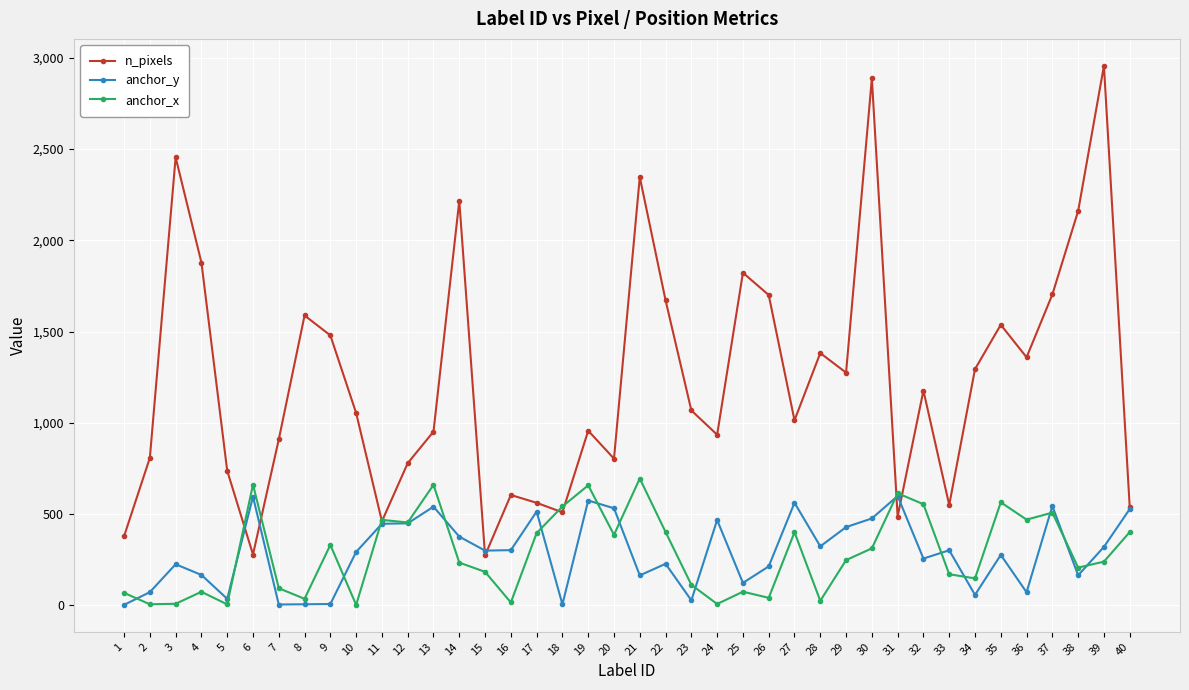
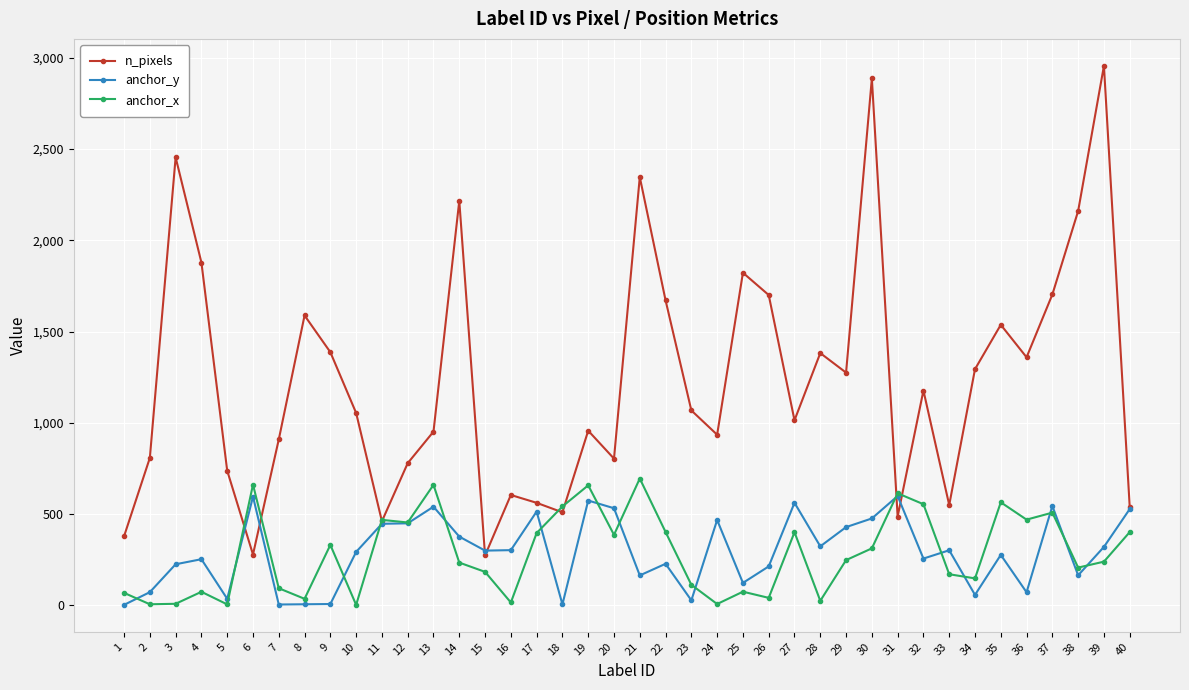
anchor_y, 4: 170 -> 250
n_pixels, 9: 1,480 -> 1,390
